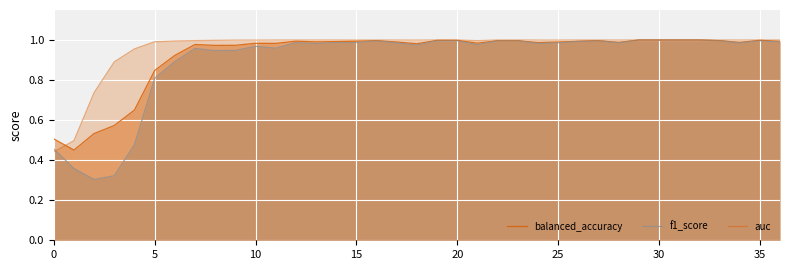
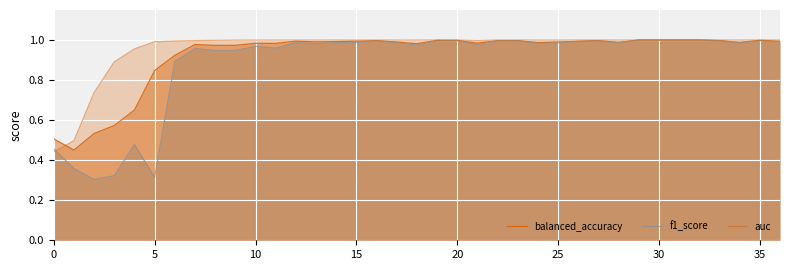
f1_score, 5: 0.81 -> 0.31
